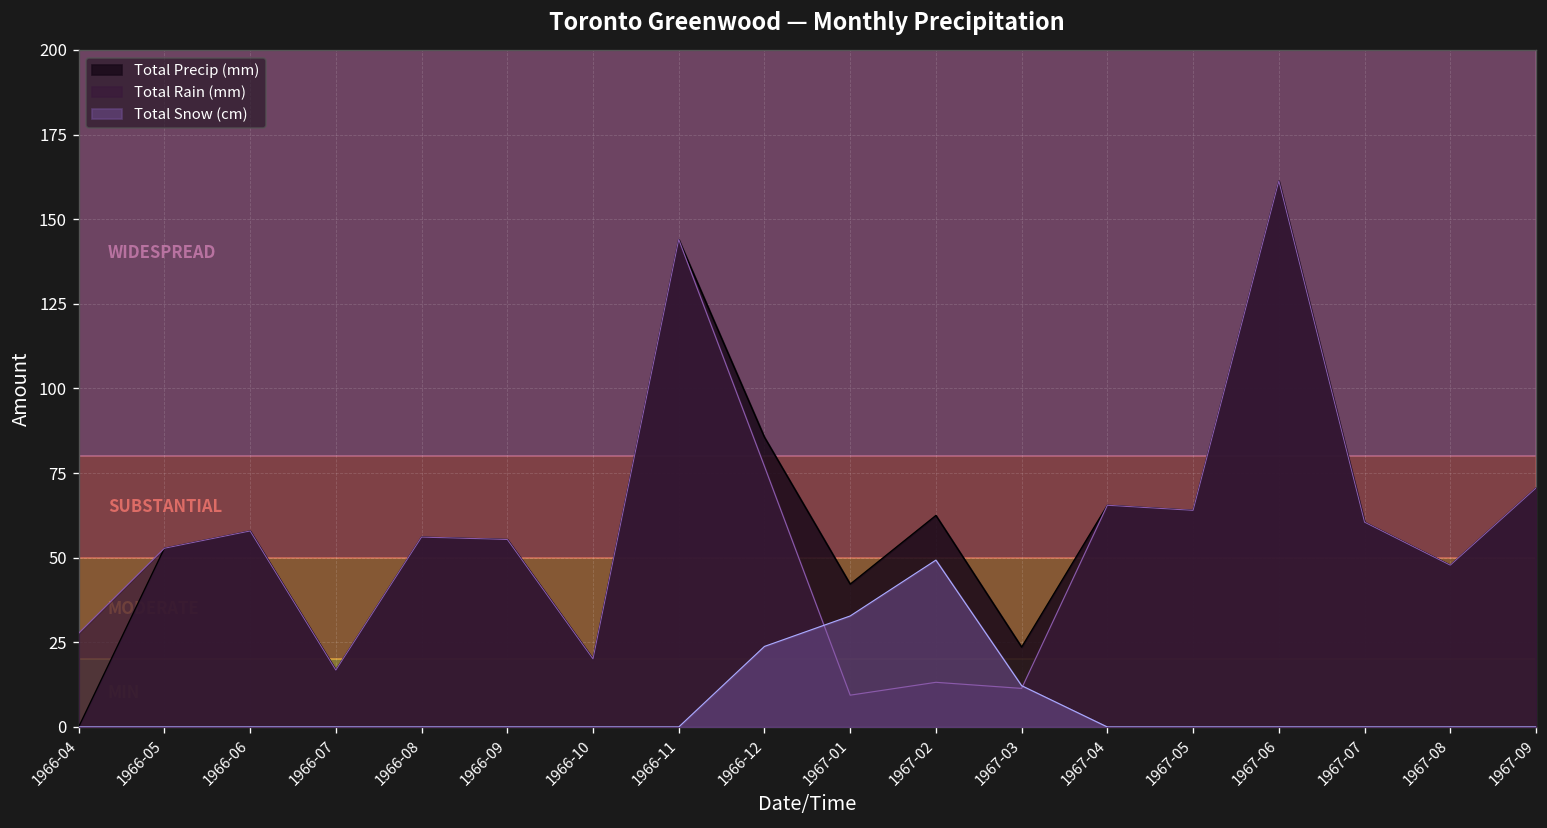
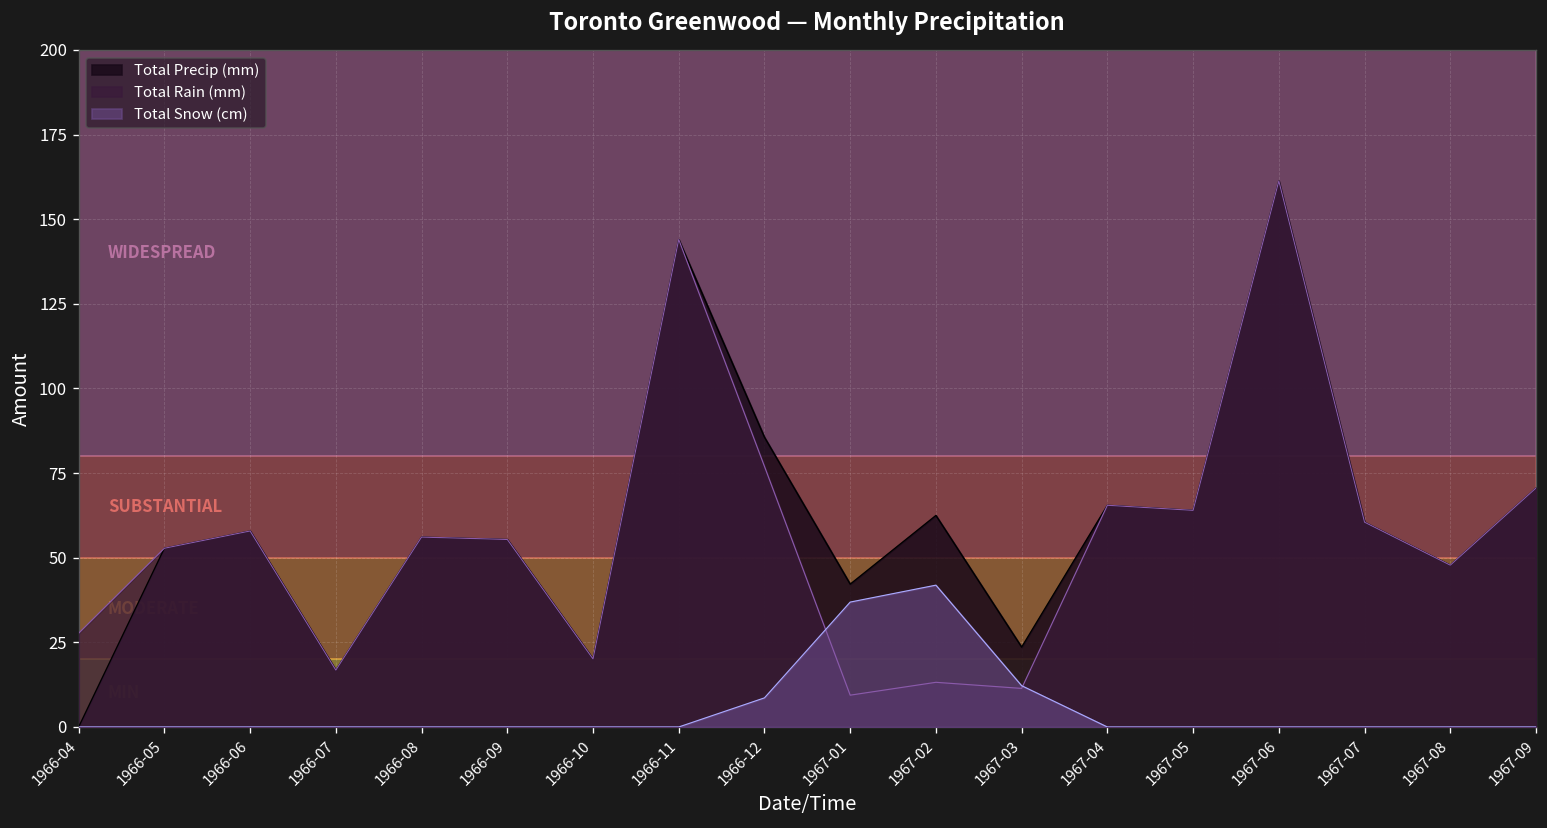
Total Snow (cm), 1966-12: 24 -> 9
Total Snow (cm), 1967-01: 33 -> 37
Total Snow (cm), 1967-02: 49 -> 42
